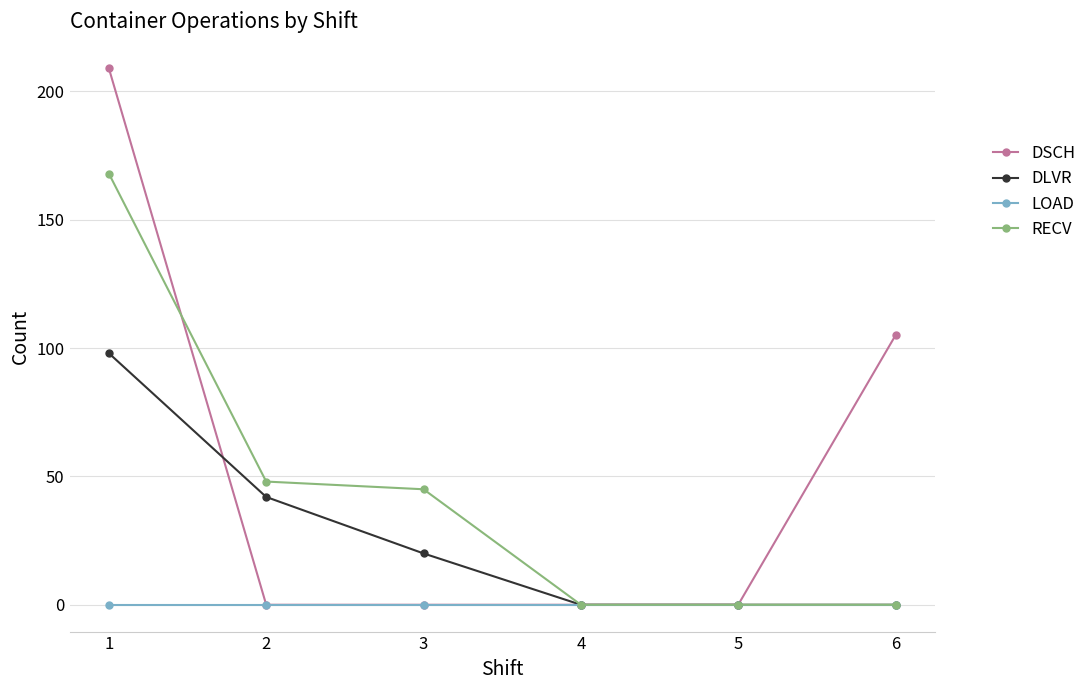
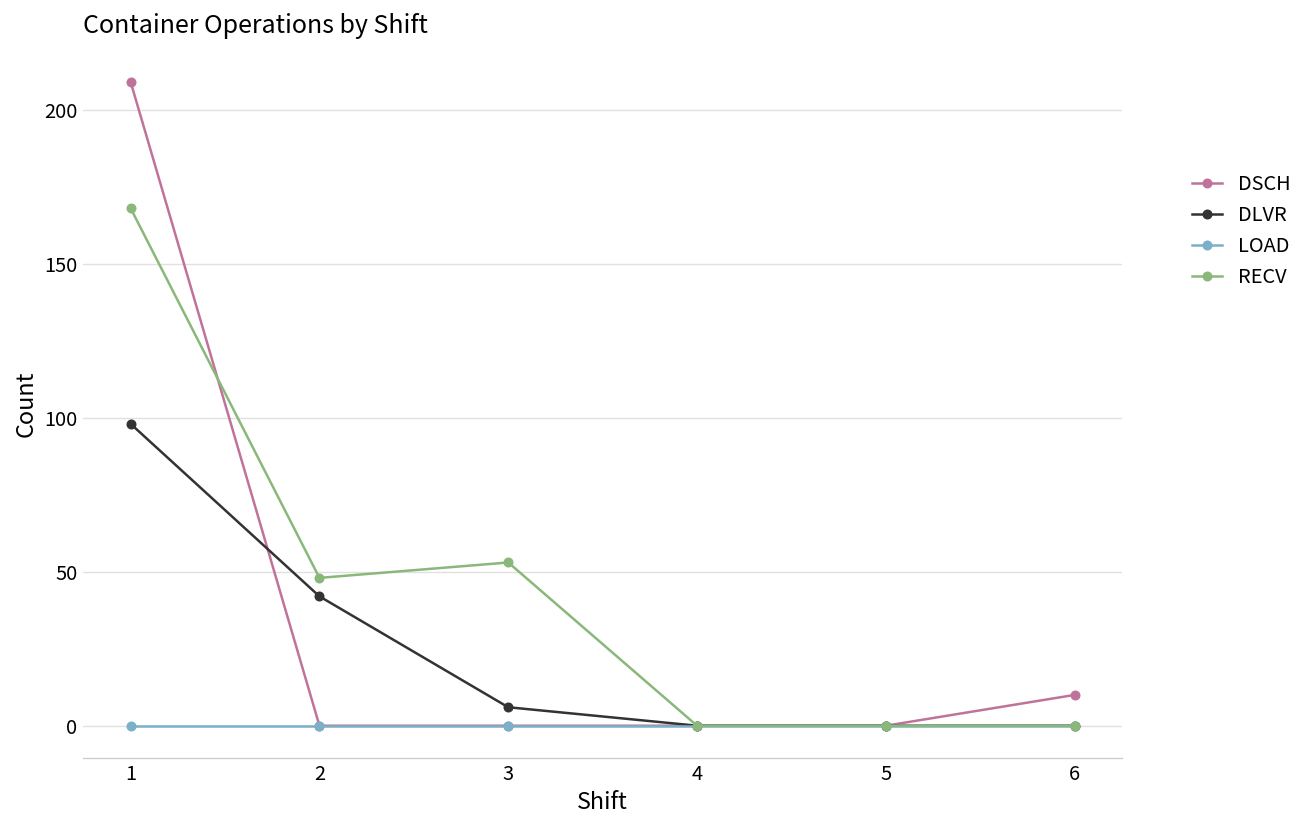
DLVR, 3: 20 -> 6
RECV, 3: 45 -> 53
DSCH, 6: 105 -> 10
